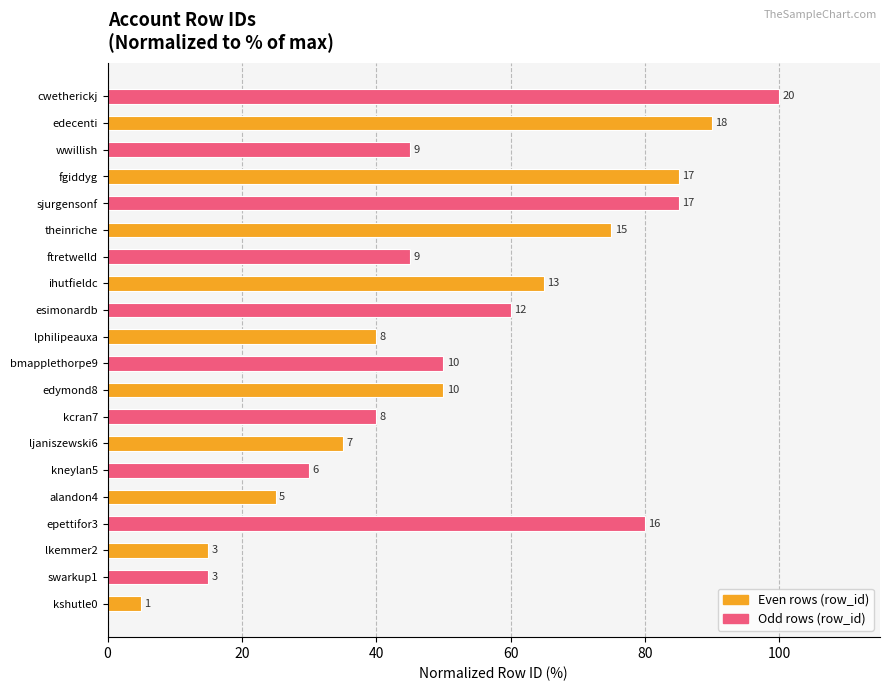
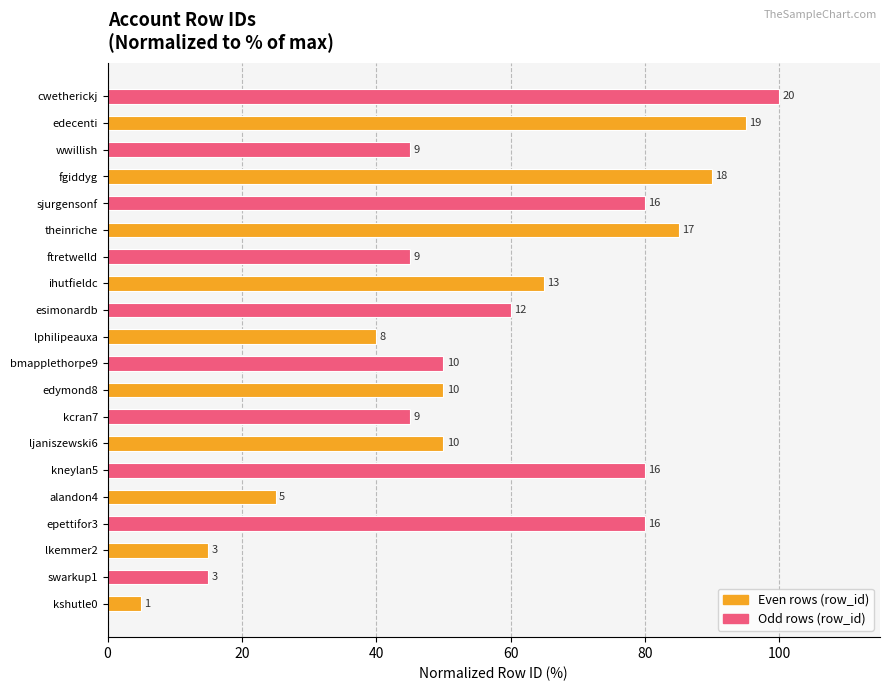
edecenti: 18 -> 19
fgiddyg: 17 -> 18
sjurgensonf: 17 -> 16
theinriche: 15 -> 17
kcran7: 8 -> 9
ljaniszewski6: 7 -> 10
kneylan5: 6 -> 16
